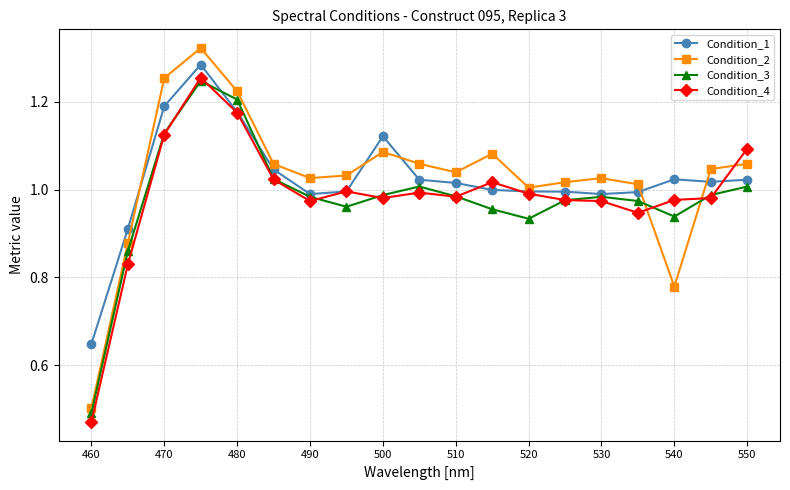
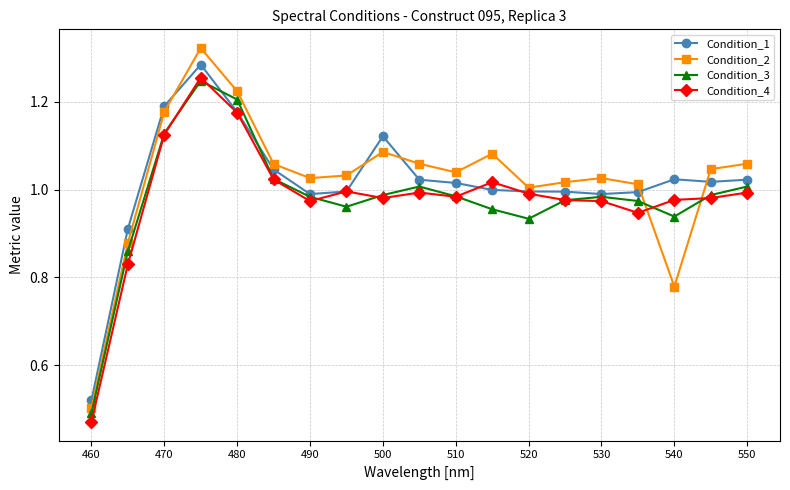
Condition_1, 460: 0.65 -> 0.52
Condition_2, 470: 1.25 -> 1.18
Condition_4, 550: 1.09 -> 0.99
